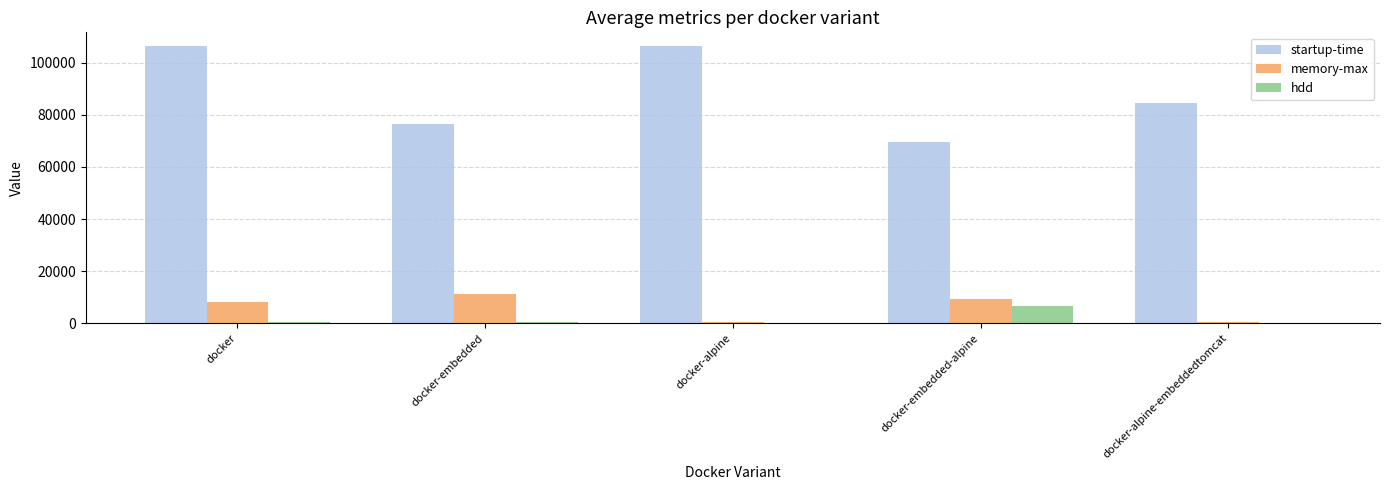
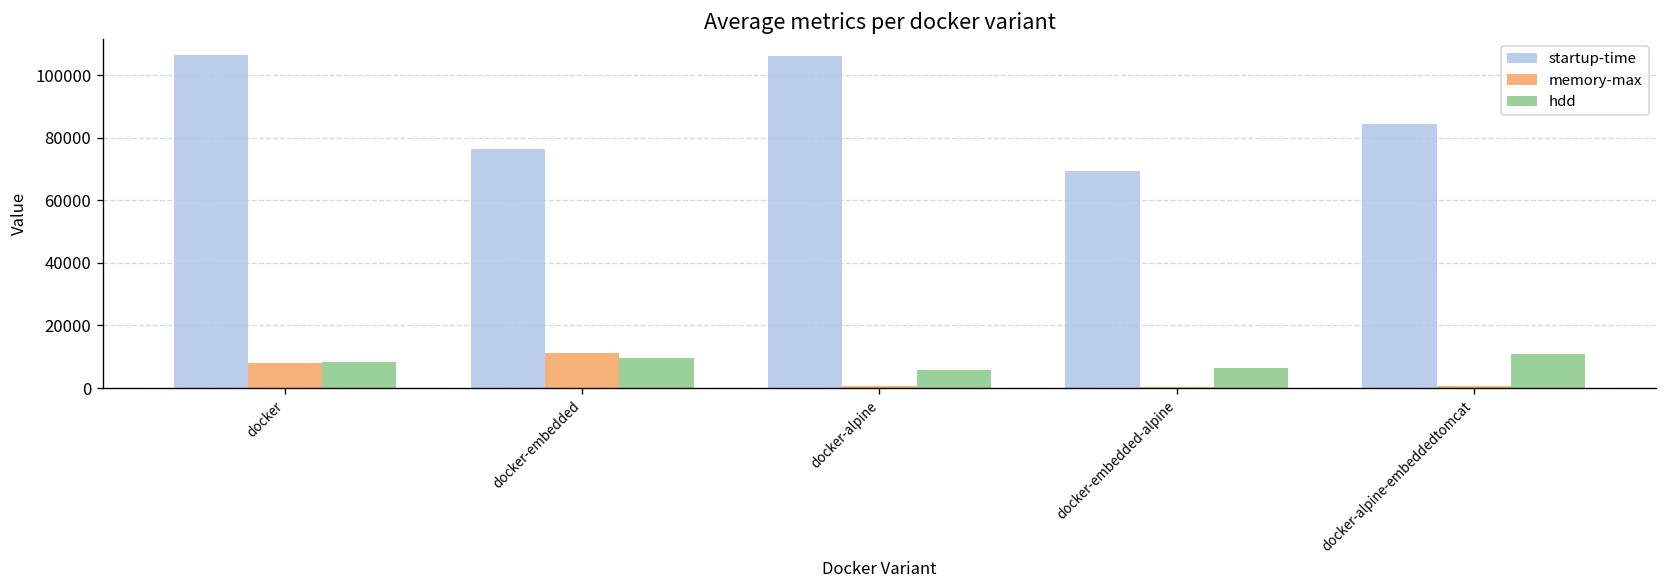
hdd, docker: 1000 -> 8000
hdd, docker-embedded: 0 -> 10000
hdd, docker-alpine: 0 -> 6000
memory-max, docker-embedded-alpine: 9000 -> 0
hdd, docker-alpine-embeddedtomcat: 0 -> 11000
